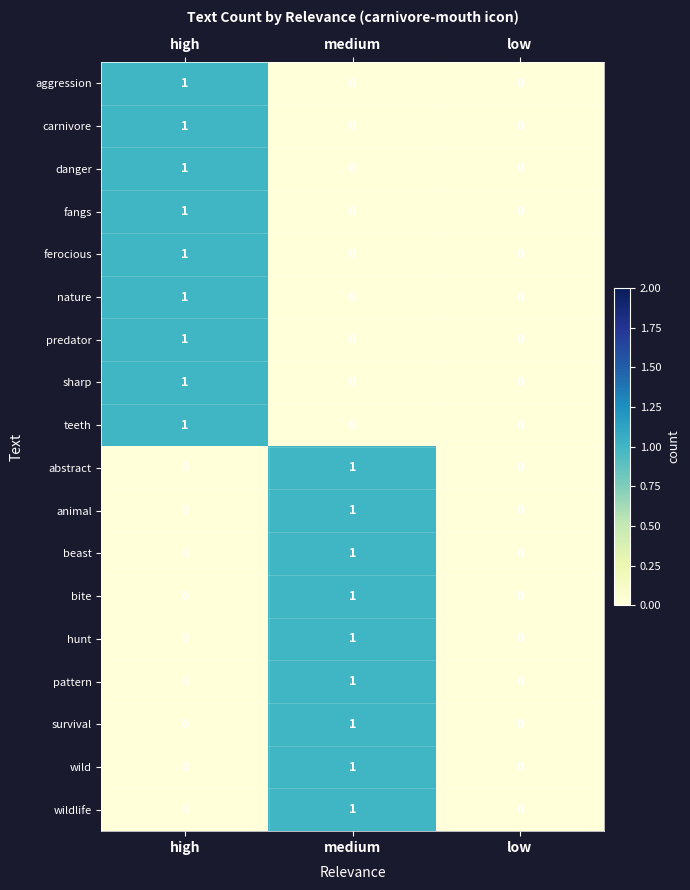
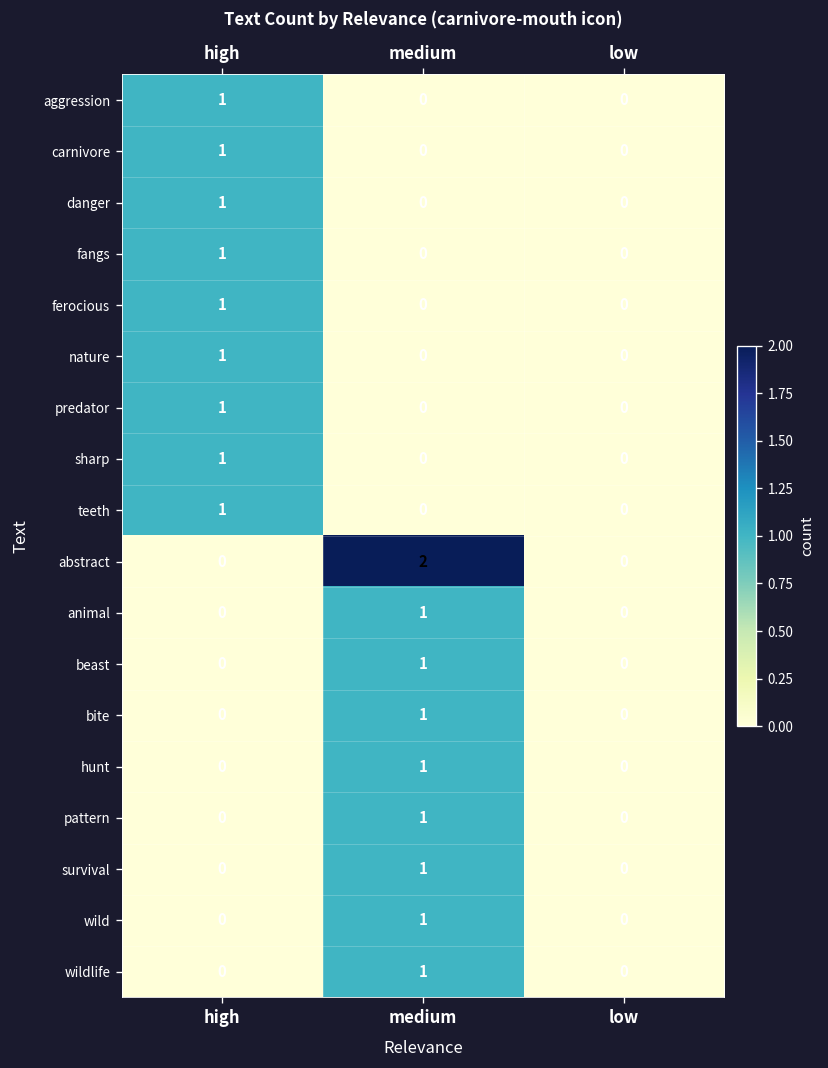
abstract, medium: 1 -> 2
